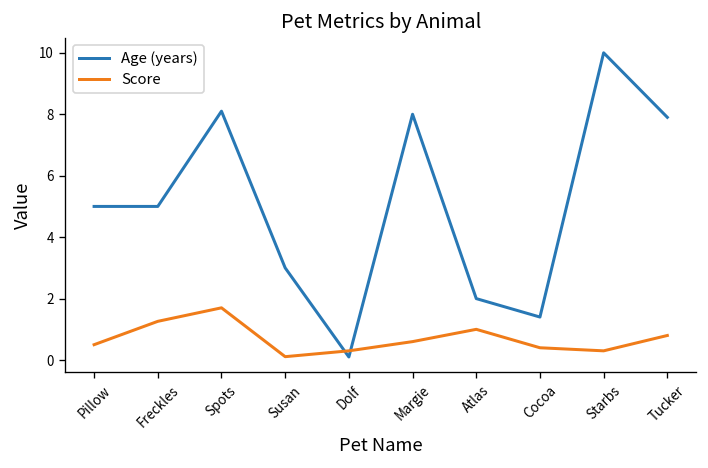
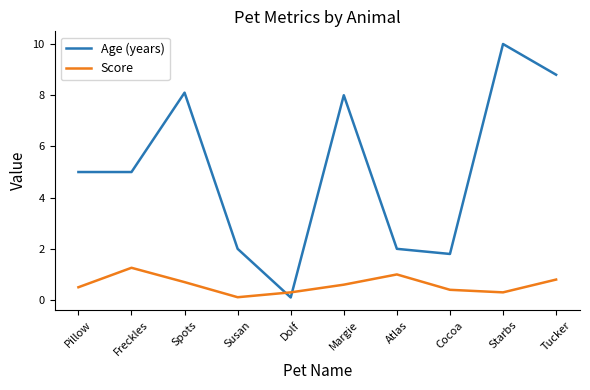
Score, Spots: 1.7 -> 0.7
Age (years), Susan: 3 -> 2
Age (years), Cocoa: 1.4 -> 1.8
Age (years), Tucker: 7.9 -> 8.8
